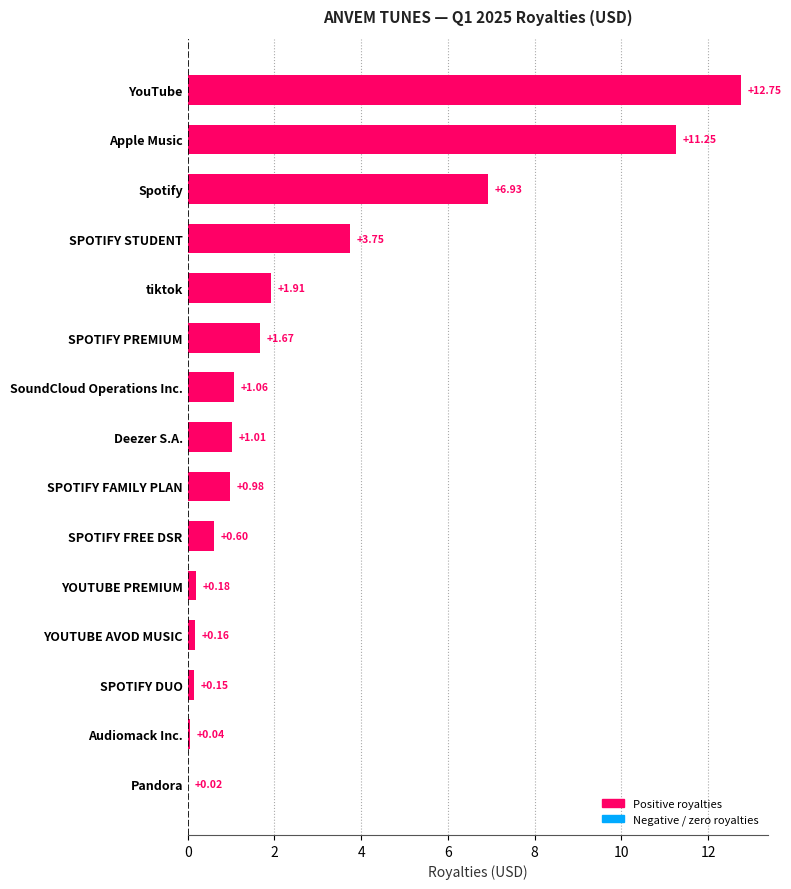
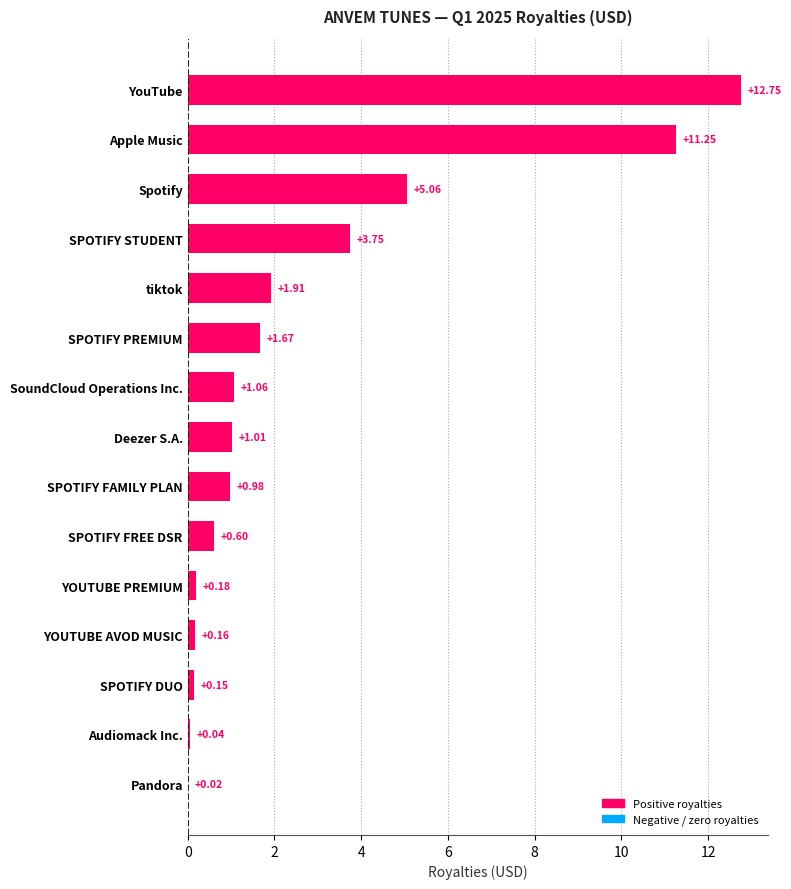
Spotify: +6.93 -> +5.06
